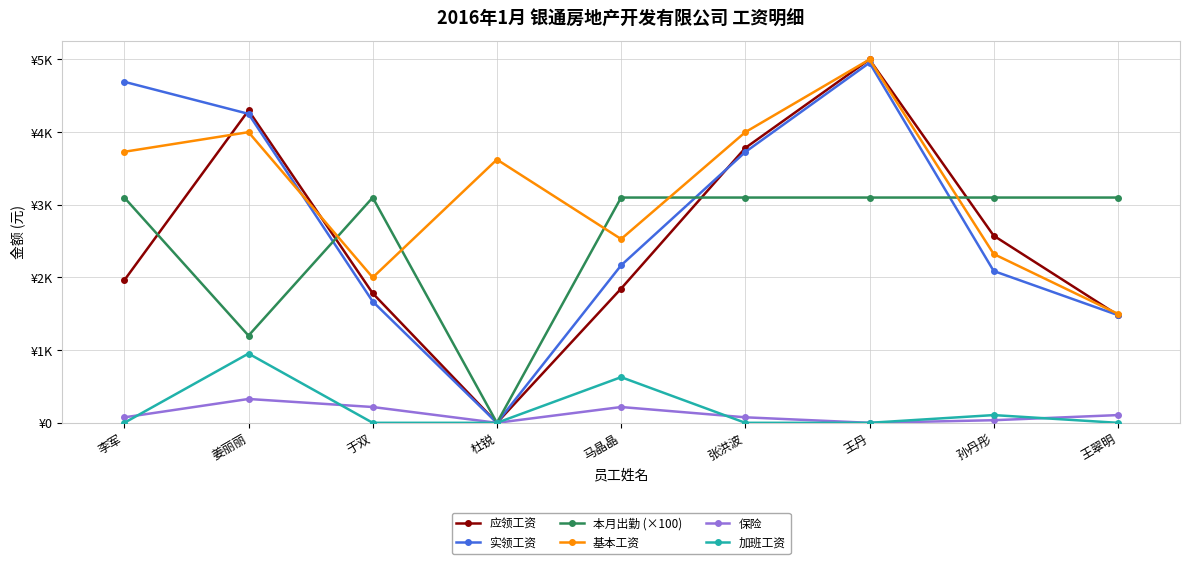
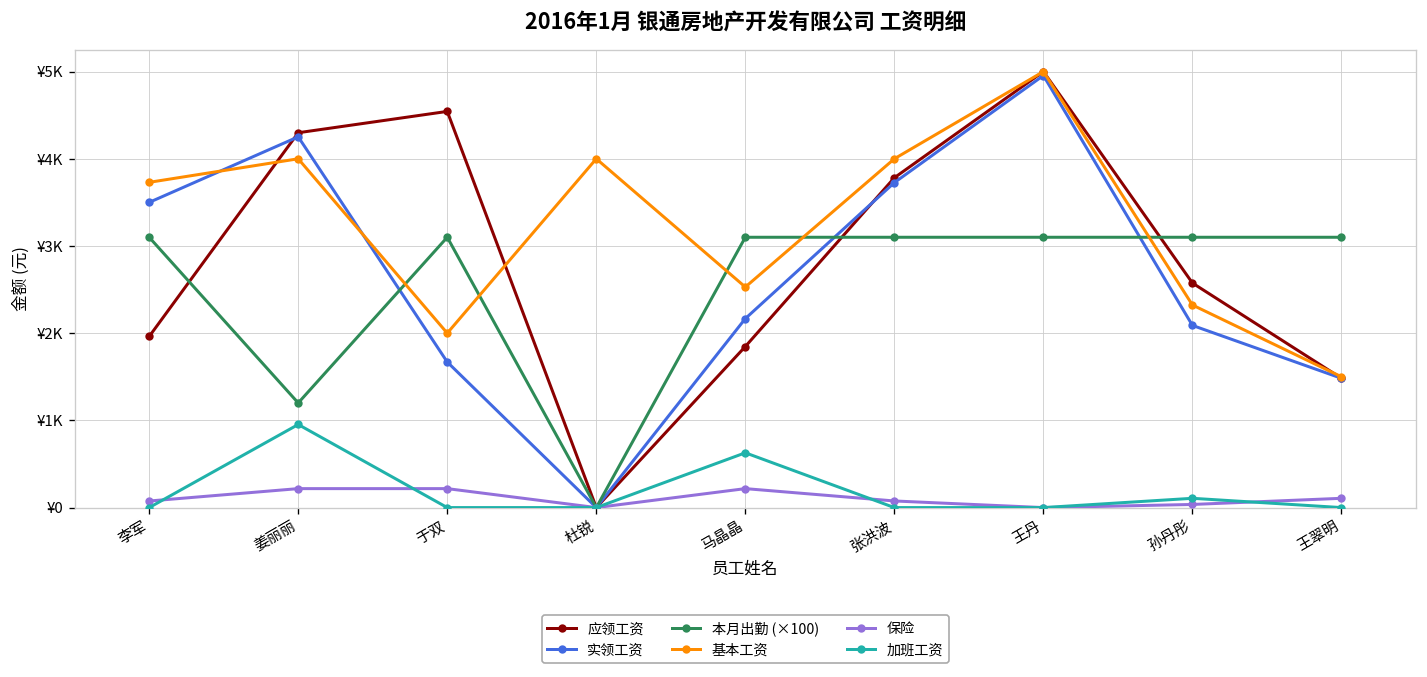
实领工资, 李军: ¥4700 -> ¥3500
保险, 姜丽丽: ¥300 -> ¥200
应领工资, 于双: ¥1800 -> ¥4500
基本工资, 杜锐: ¥3600 -> ¥4000
